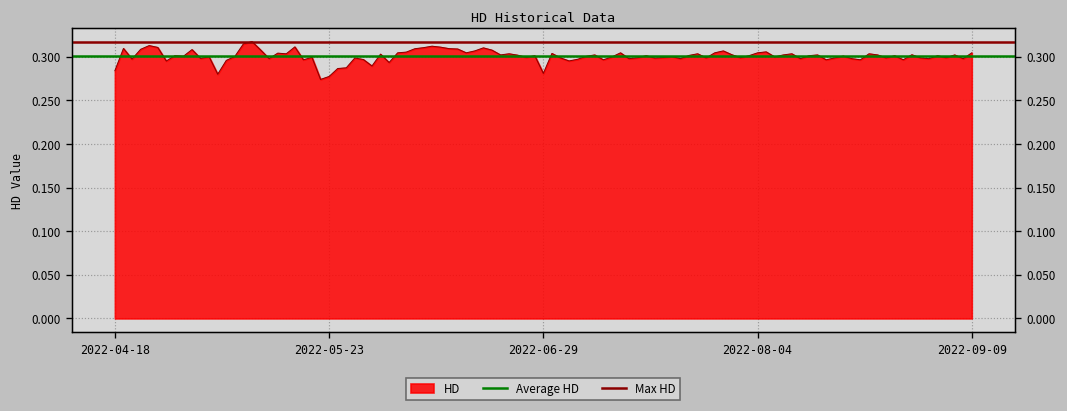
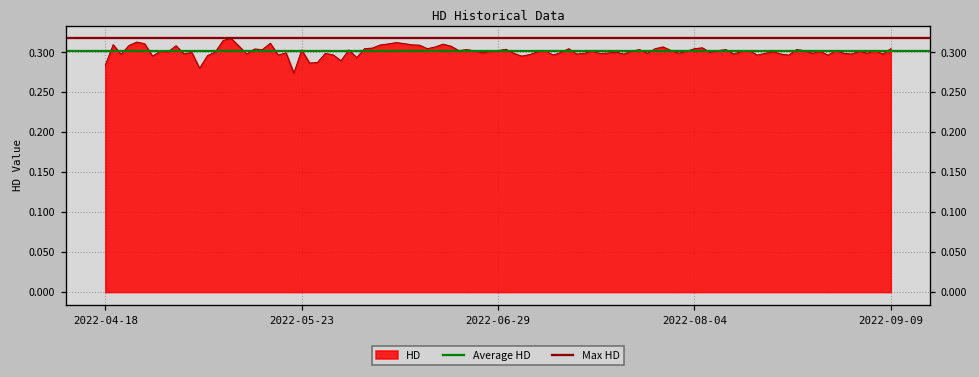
2022-05-23: 0.28 -> 0.30
2022-06-29: 0.28 -> 0.30
